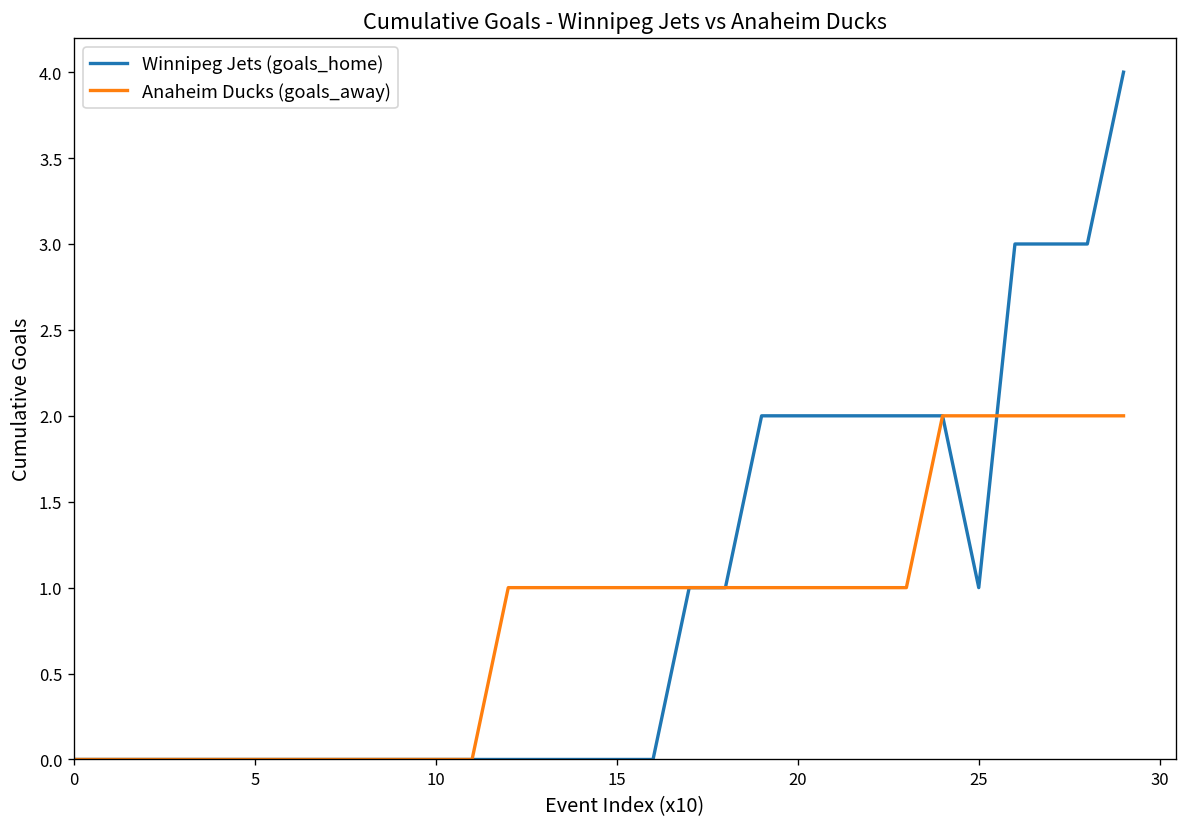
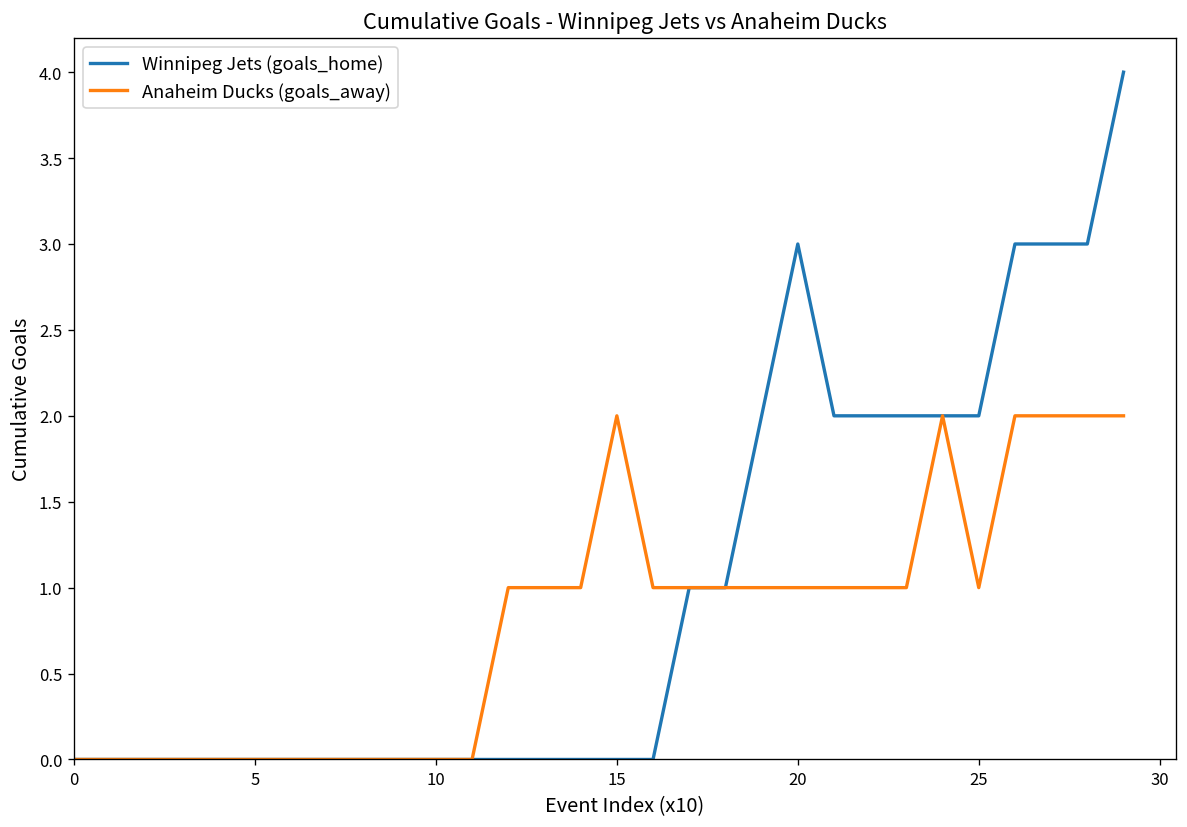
Anaheim Ducks (goals_away), 15: 1 -> 2
Winnipeg Jets (goals_home), 20: 2 -> 3
Winnipeg Jets (goals_home), 25: 1 -> 2
Anaheim Ducks (goals_away), 25: 2 -> 1
